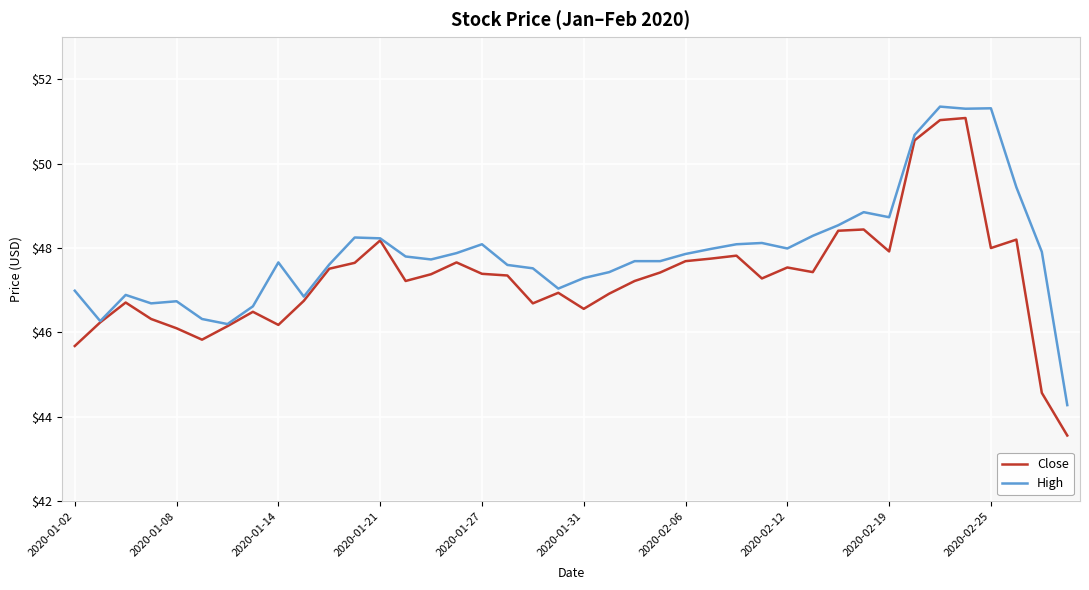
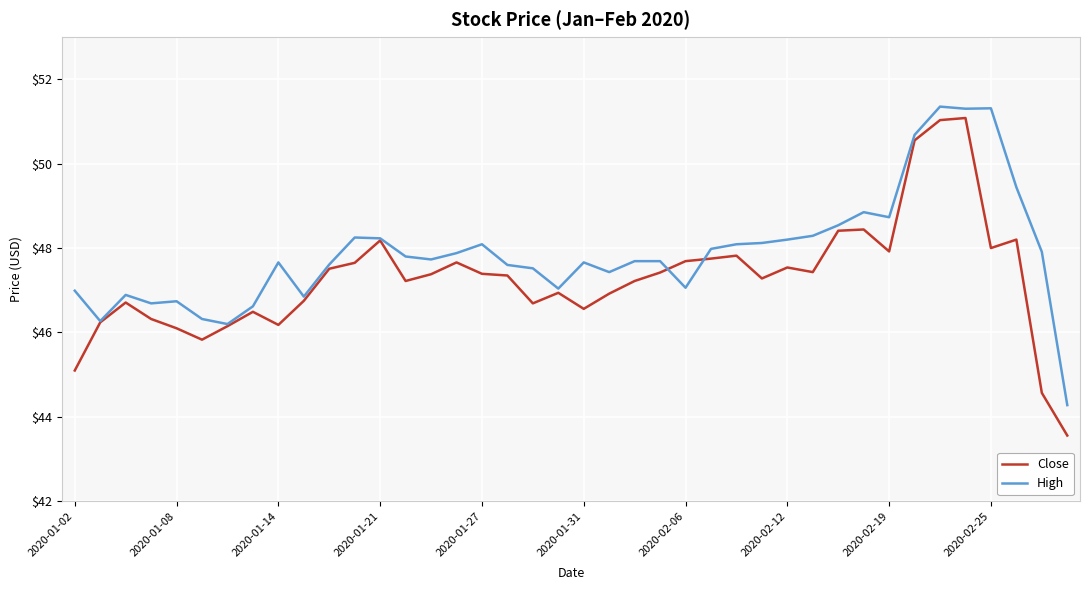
Close, 2020-01-02: $45.7 -> $45.1
High, 2020-01-31: $47.3 -> $47.7
High, 2020-02-06: $47.9 -> $47.1
High, 2020-02-12: $48.0 -> $48.2
